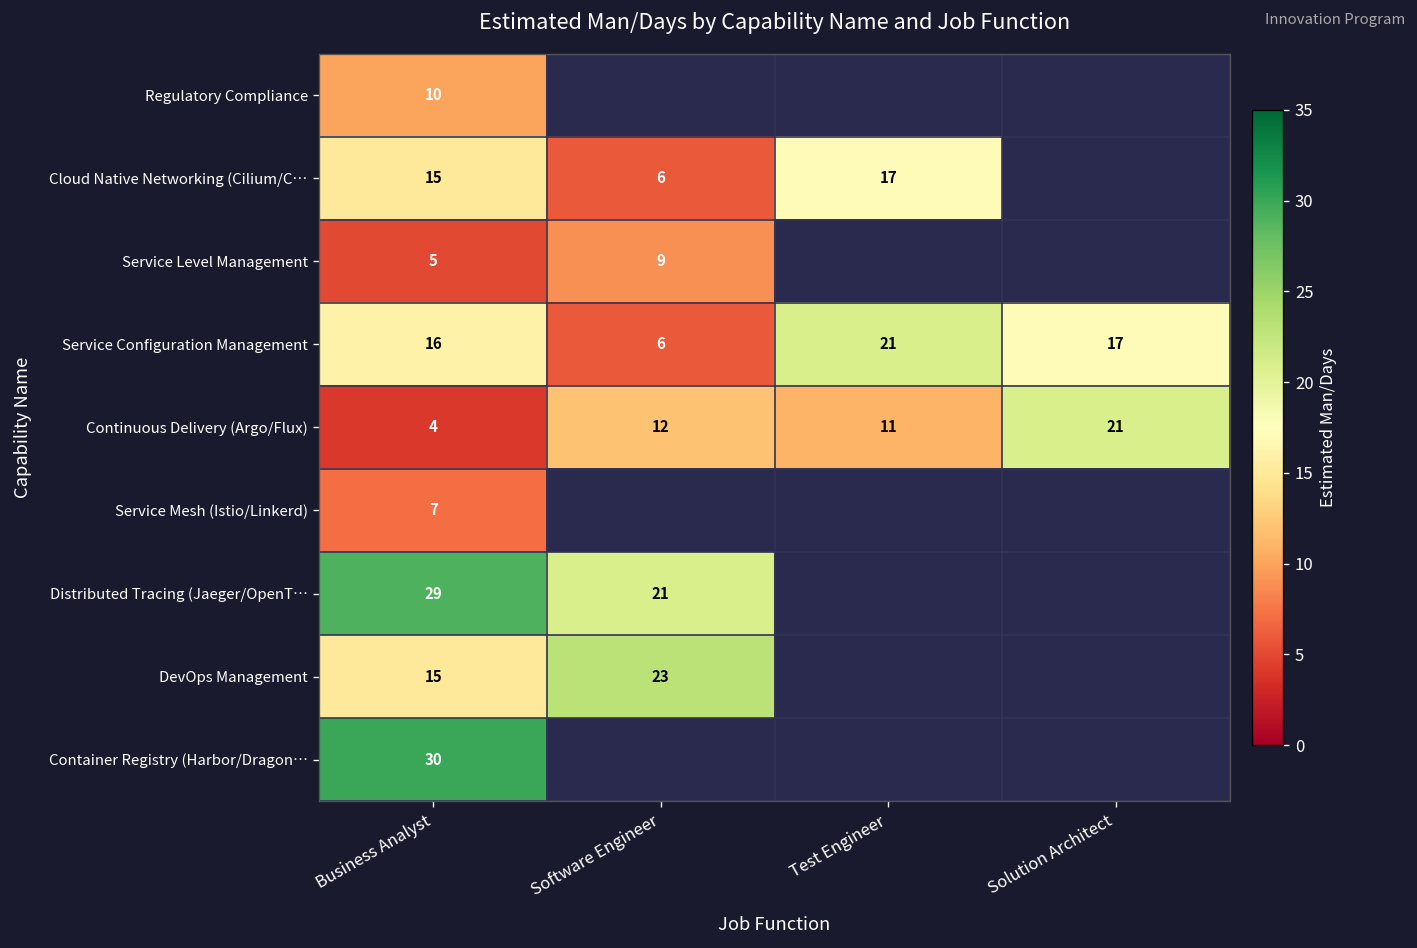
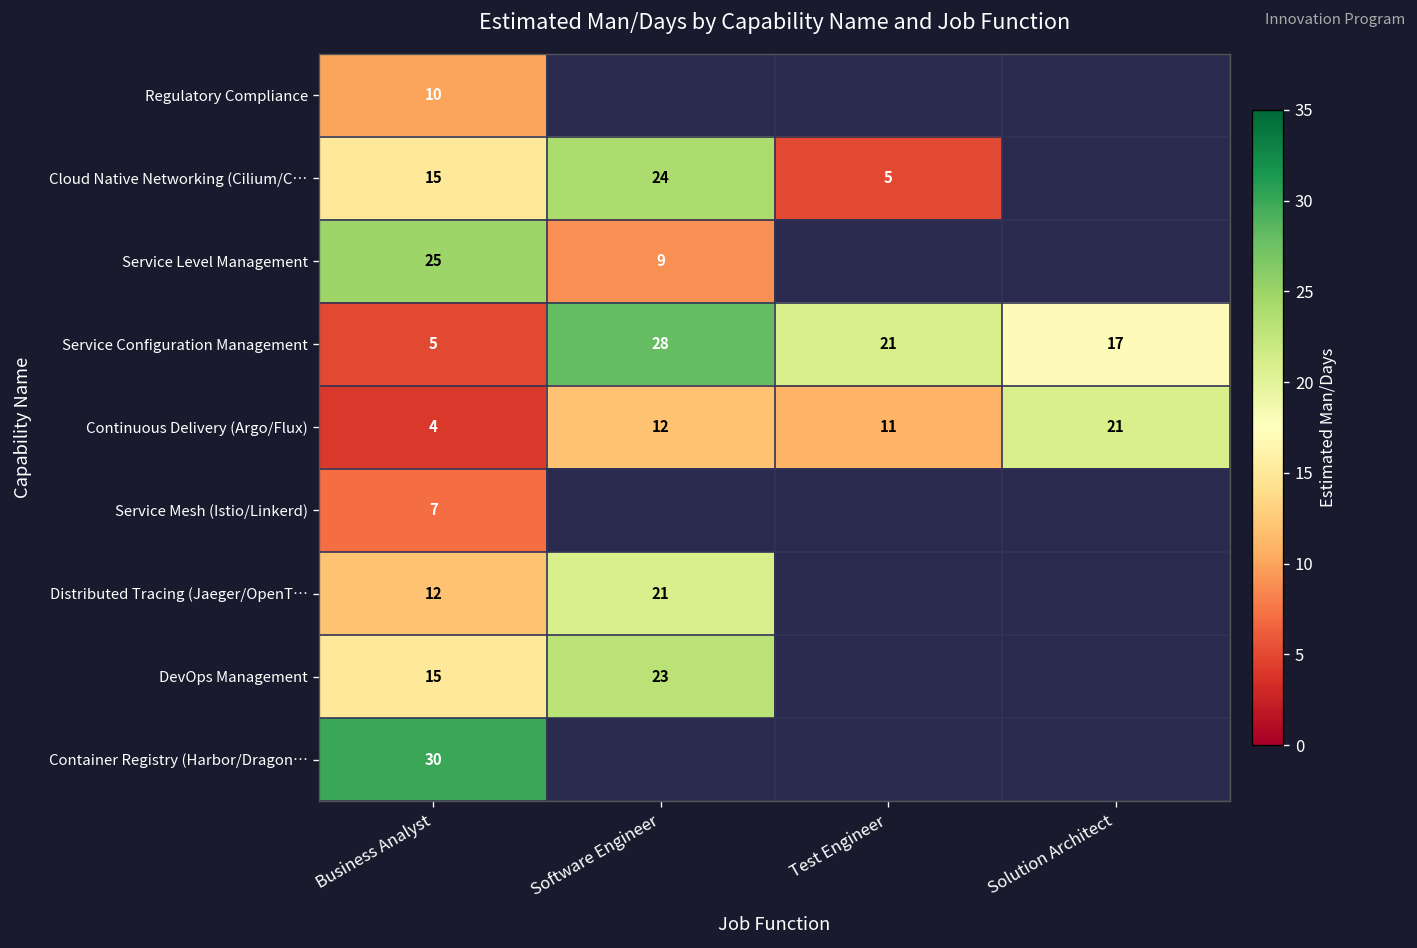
Cloud Native Networking (Cilium/C…, Software Engineer: 6 -> 24
Cloud Native Networking (Cilium/C…, Test Engineer: 17 -> 5
Service Level Management, Business Analyst: 5 -> 25
Service Configuration Management, Business Analyst: 16 -> 5
Service Configuration Management, Software Engineer: 6 -> 28
Distributed Tracing (Jaeger/OpenT…, Business Analyst: 29 -> 12
